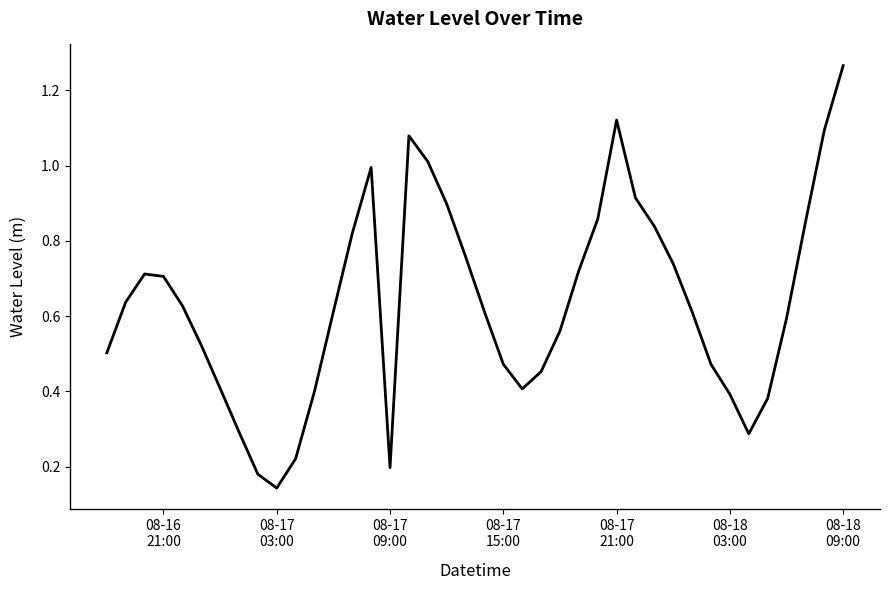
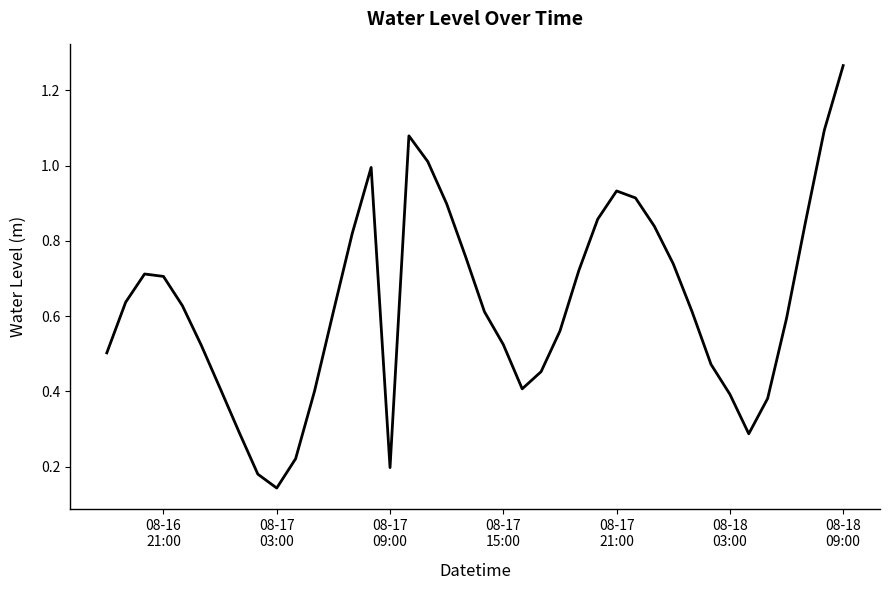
08-17 15:00: 0.47 -> 0.52
08-17 21:00: 1.12 -> 0.93
